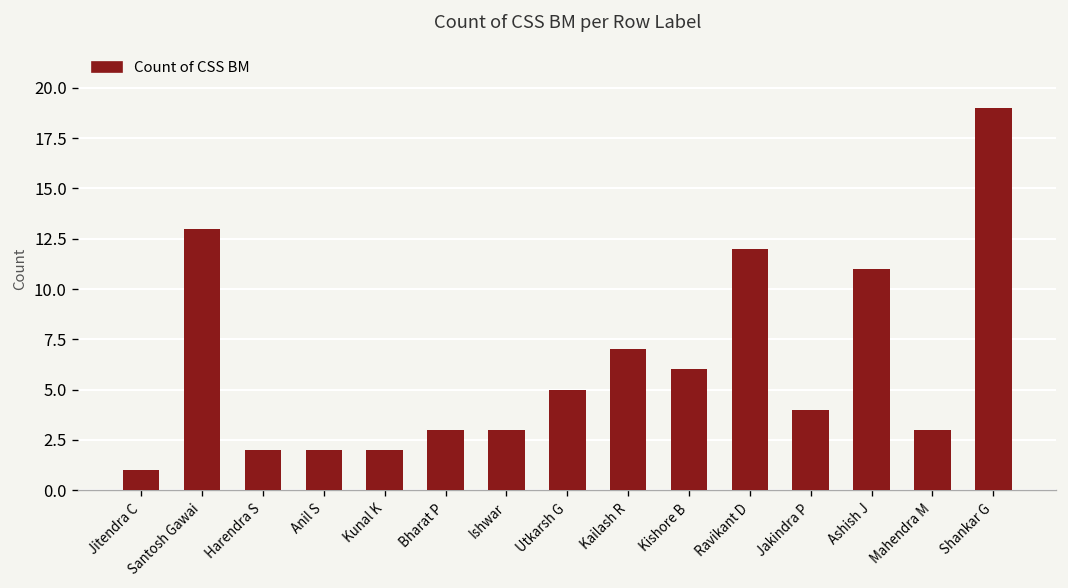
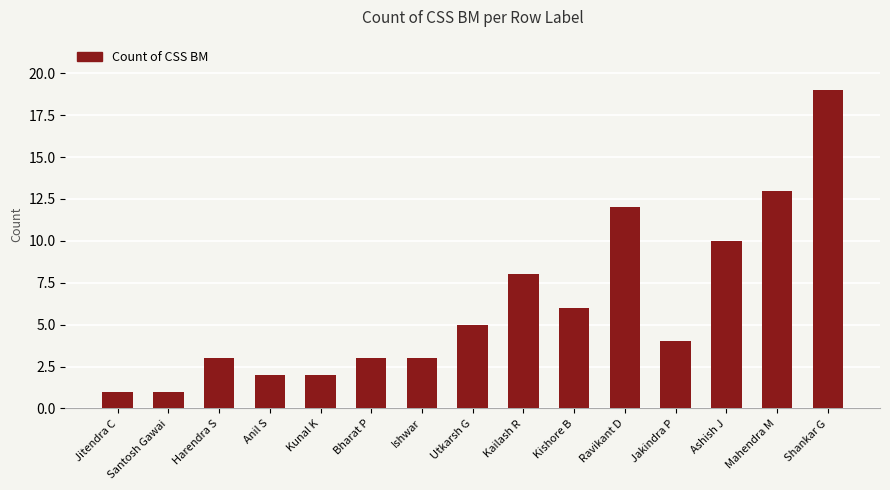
Santosh Gawai: 13 -> 1
Harendra S: 2 -> 3
Kailash R: 7 -> 8
Ashish J: 11 -> 10
Mahendra M: 3 -> 13
